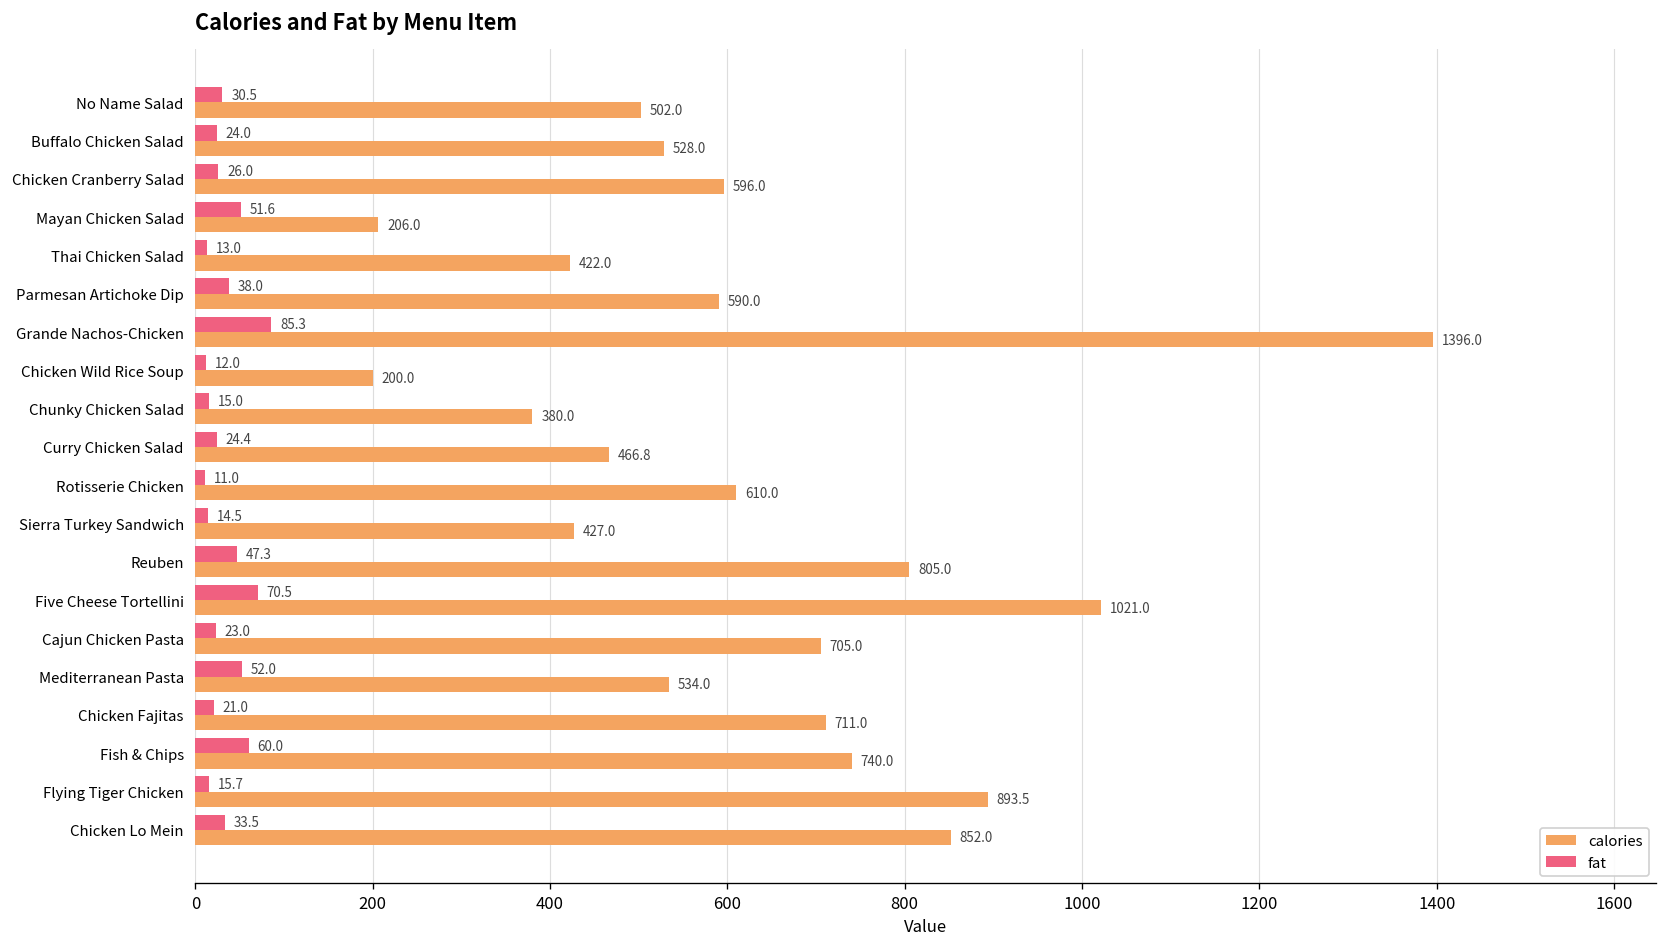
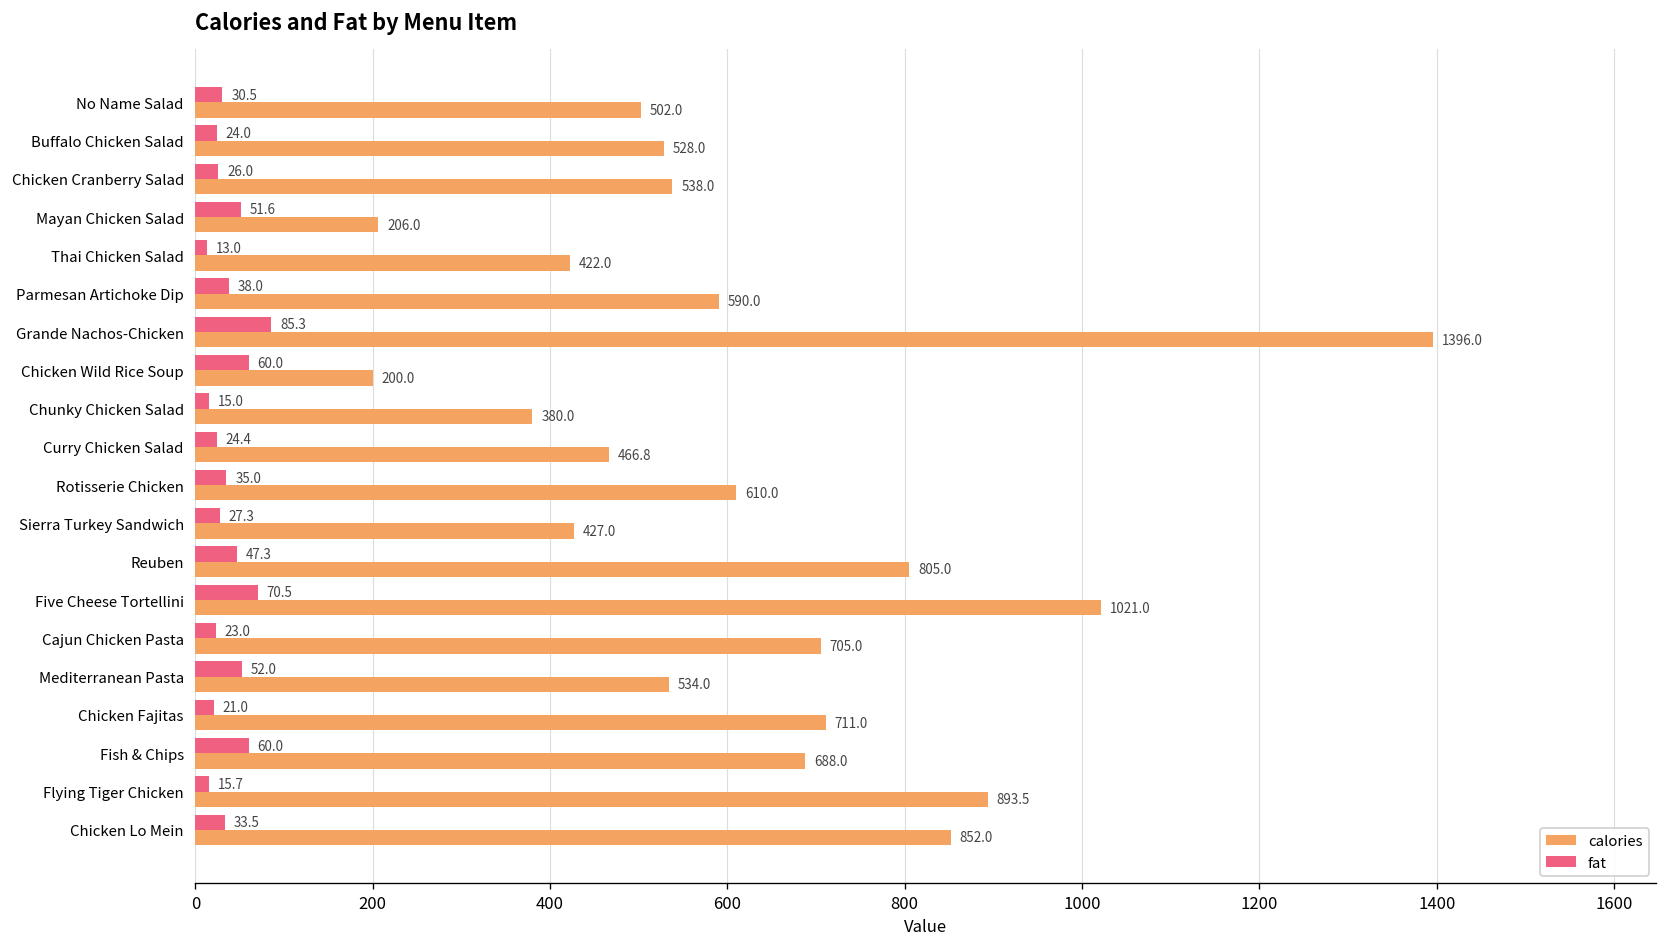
calories, Chicken Cranberry Salad: 596.0 -> 538.0
fat, Chicken Wild Rice Soup: 12.0 -> 60.0
fat, Rotisserie Chicken: 11.0 -> 35.0
fat, Sierra Turkey Sandwich: 14.5 -> 27.3
calories, Fish & Chips: 740.0 -> 688.0
